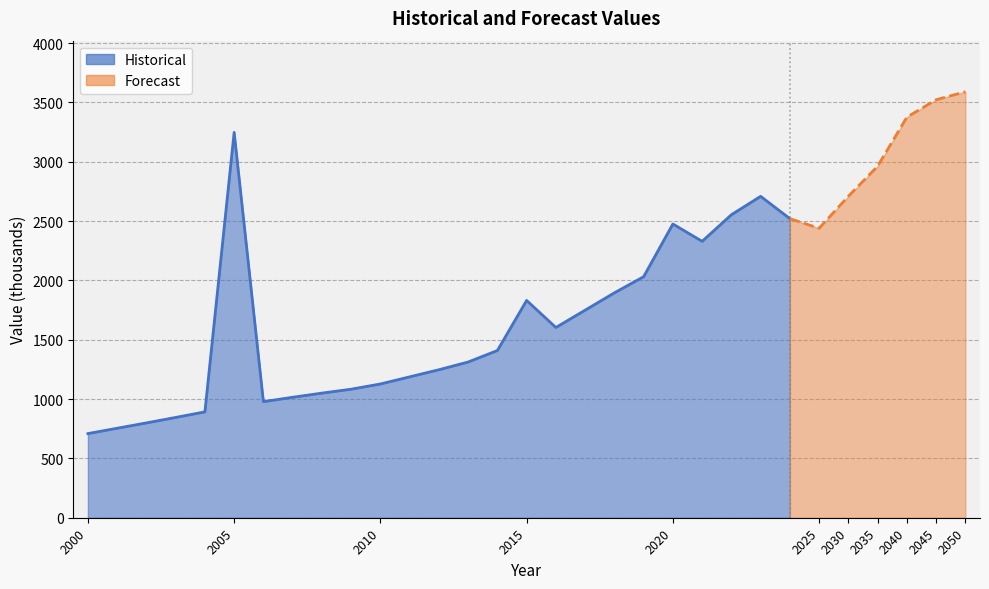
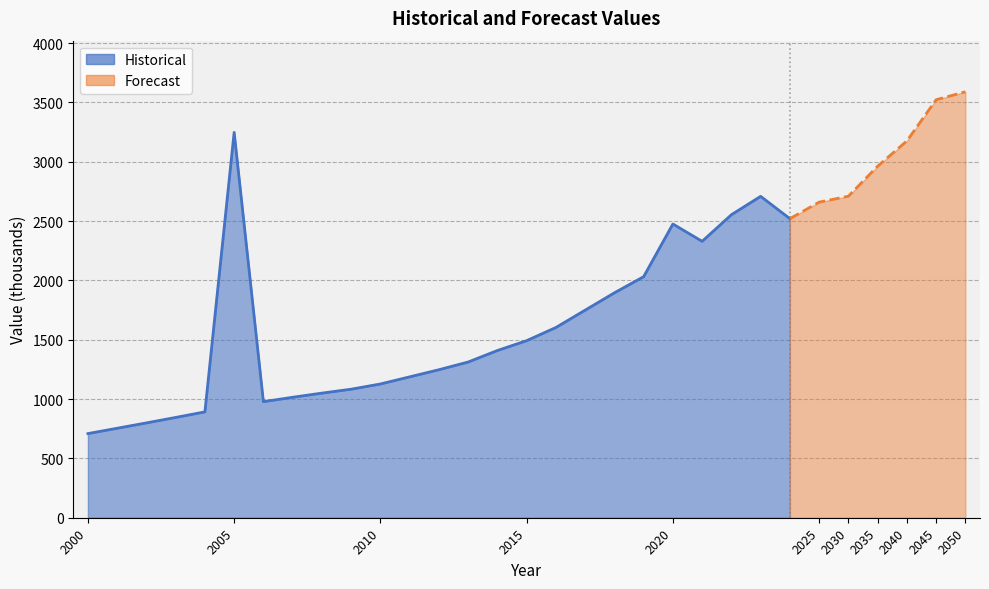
Historical, 2015: 1830 -> 1490
Forecast, 2025: 2440 -> 2660
Forecast, 2040: 3380 -> 3180
